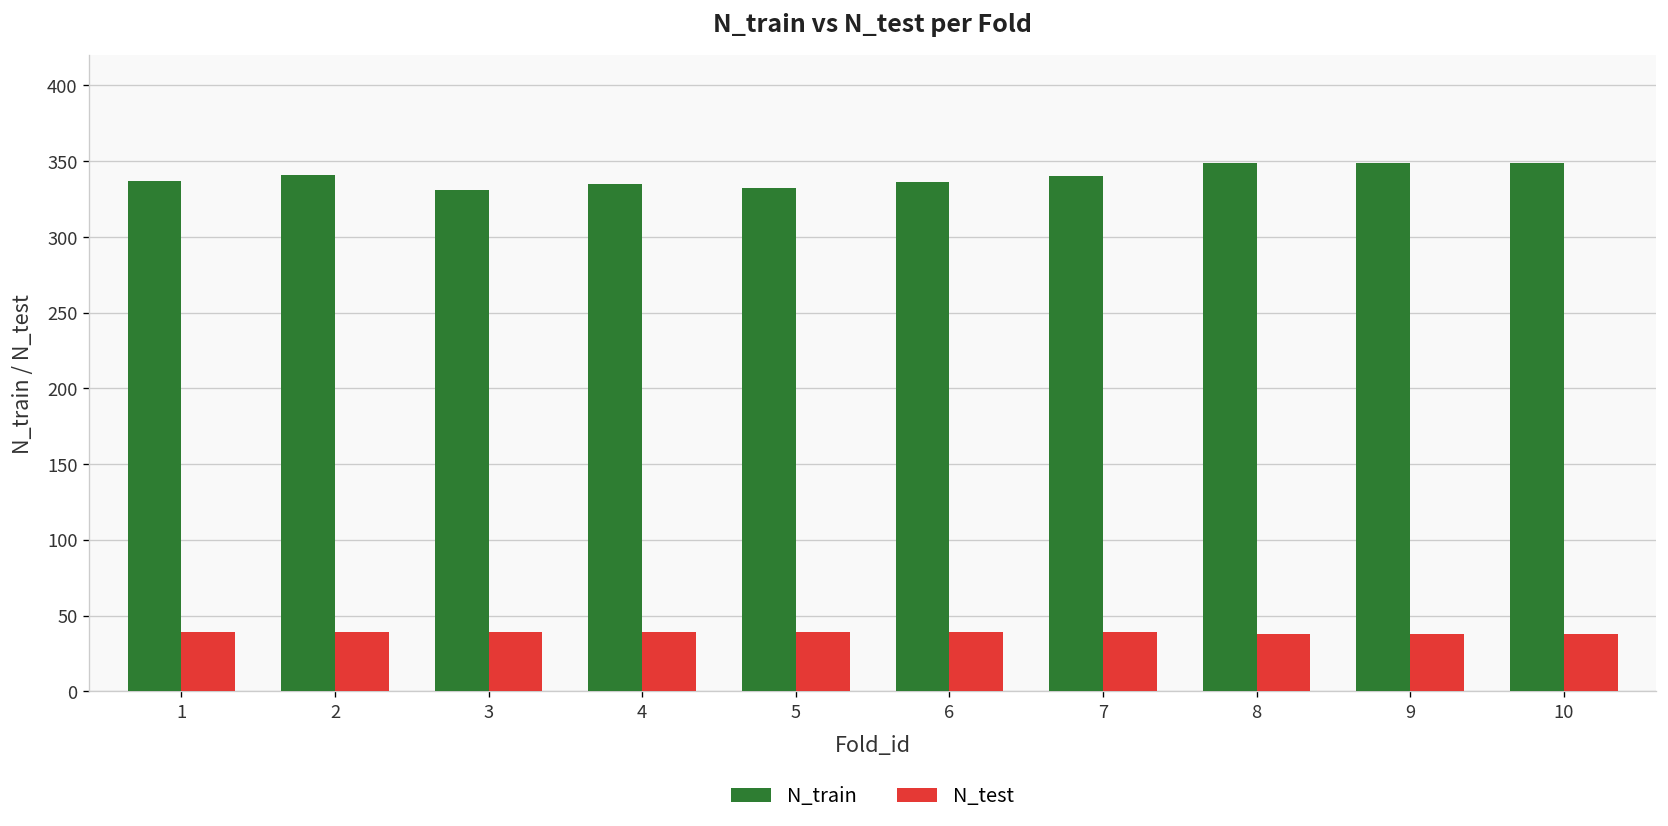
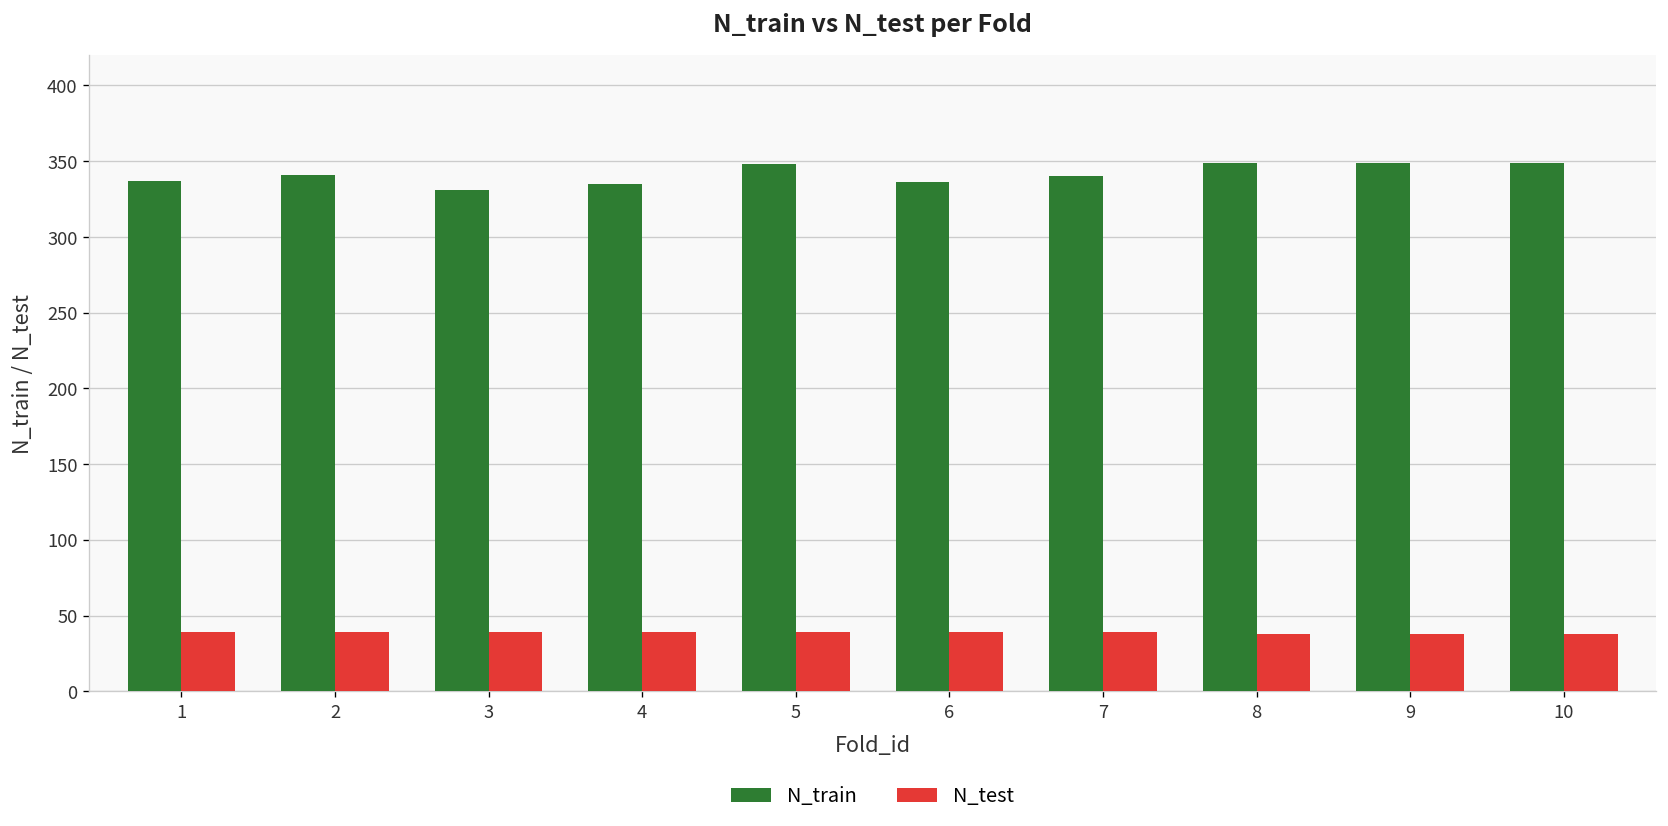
N_train, 5: 332 -> 348
